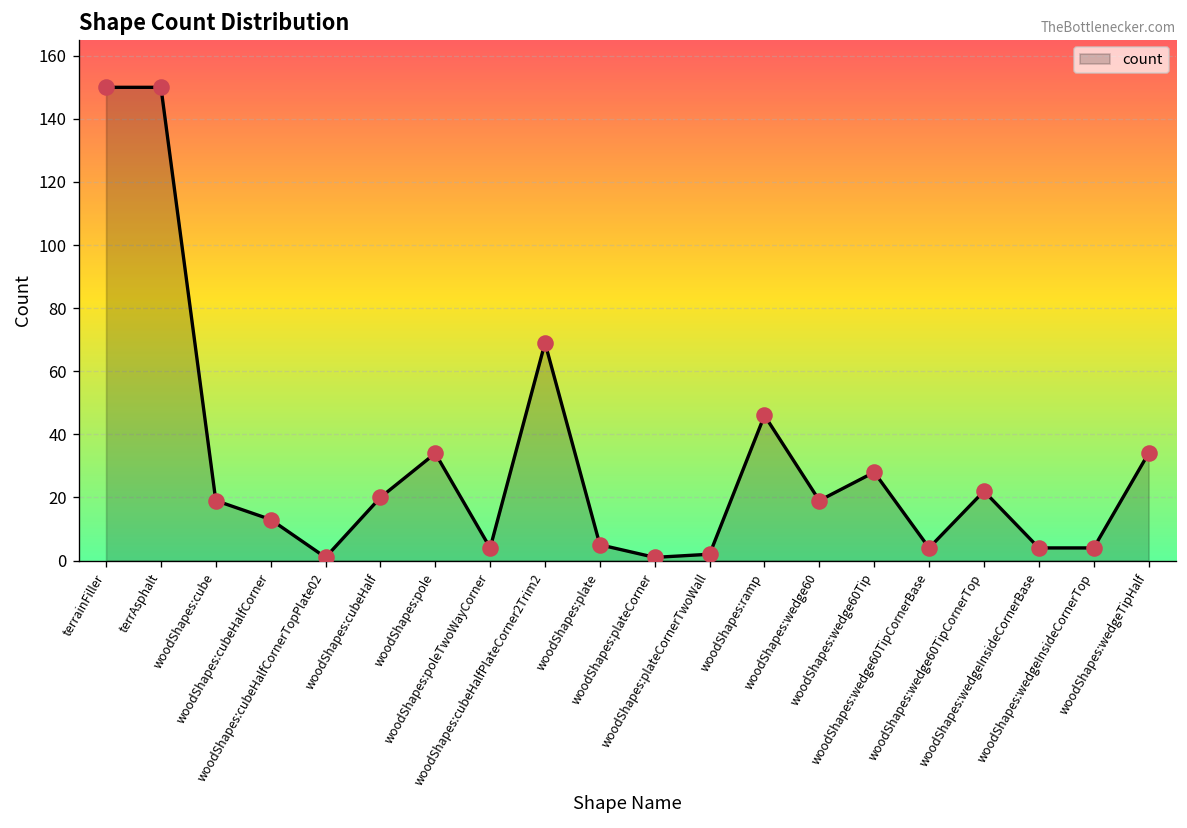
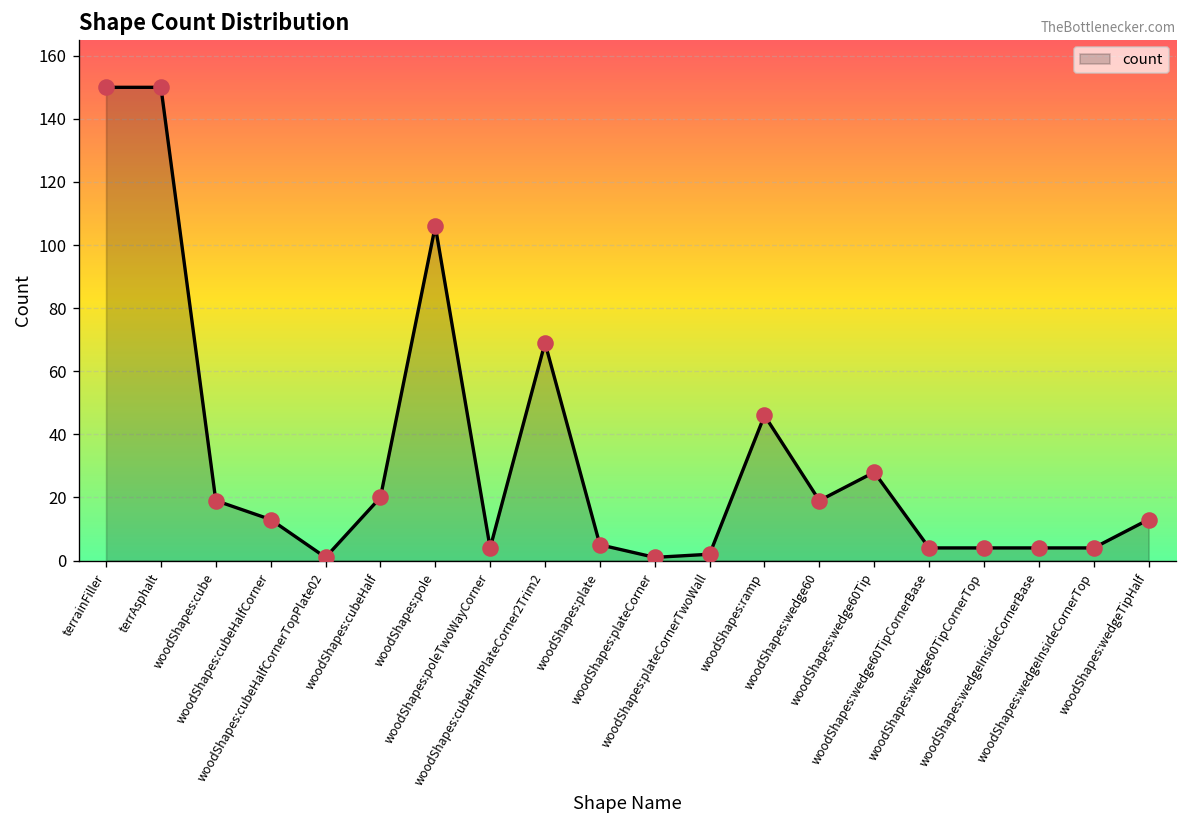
woodShapes:pole: 34 -> 106
woodShapes:wedge60TipCornerTop: 22 -> 4
woodShapes:wedgeTipHalf: 34 -> 13
